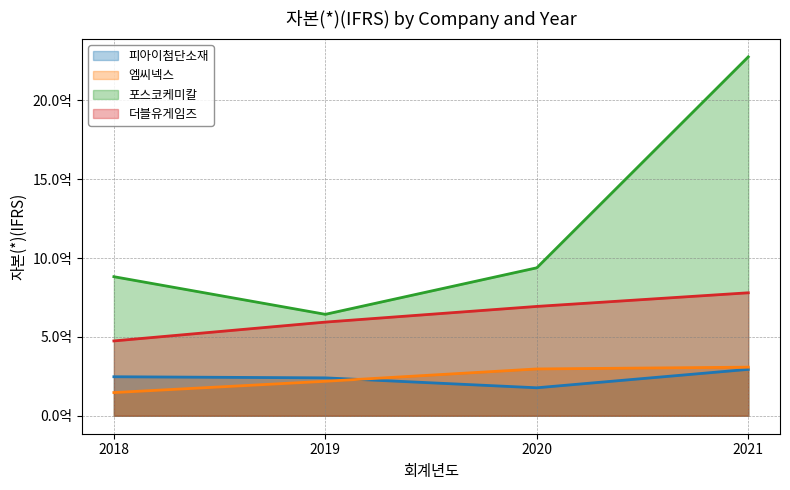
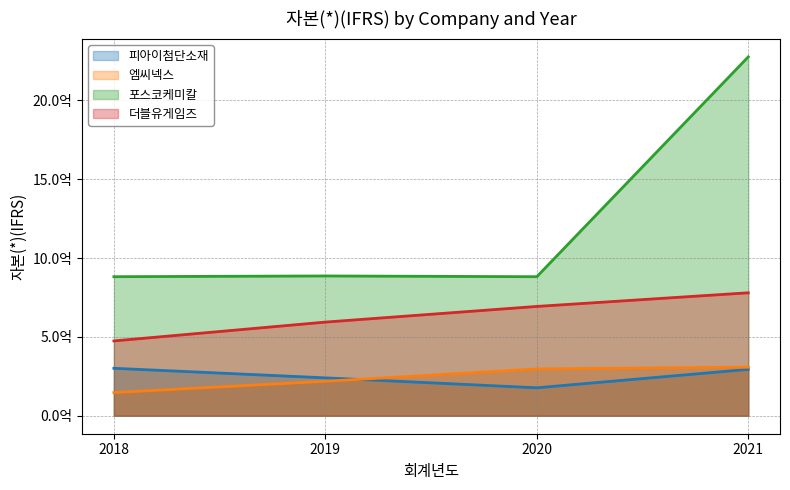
피아이첨단소재, 2018: 2.5억 -> 3.0억
포스코케미칼, 2019: 6.4억 -> 8.9억
포스코케미칼, 2020: 9.4억 -> 8.8억
